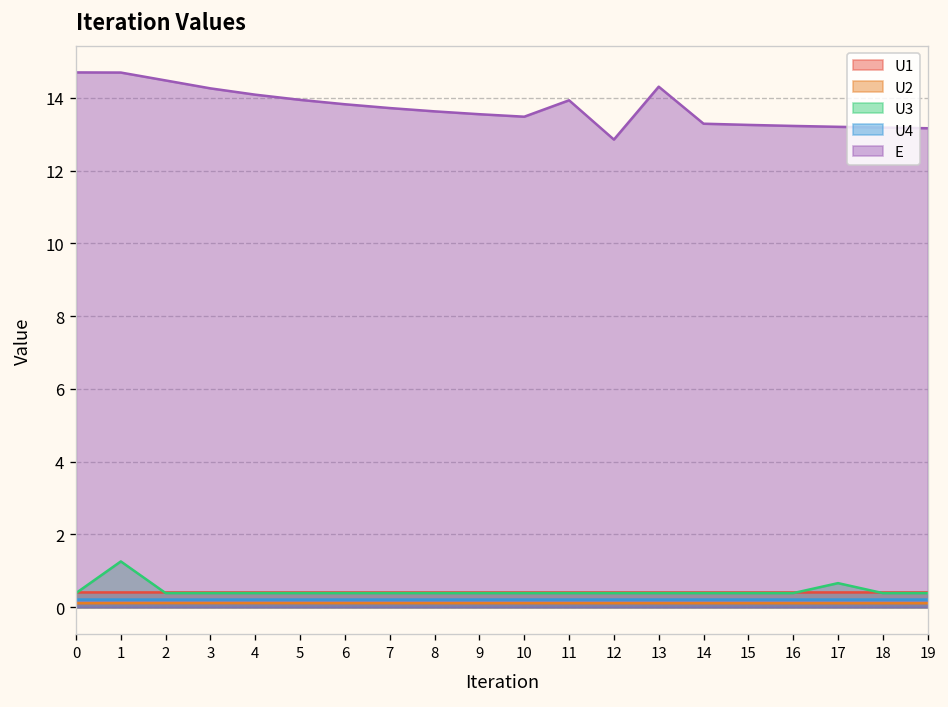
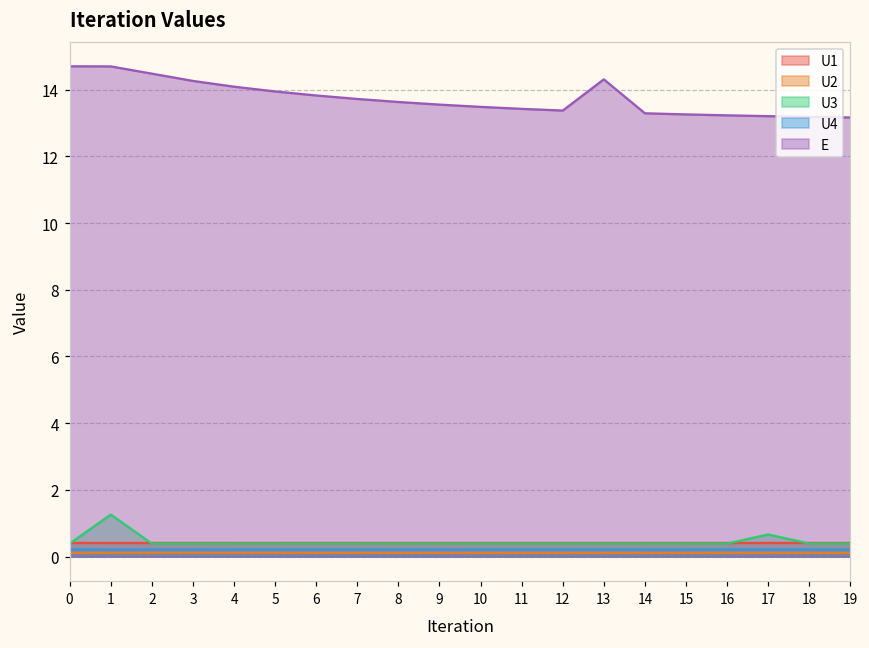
E, 11: 13.9 -> 13.4
E, 12: 12.9 -> 13.4
